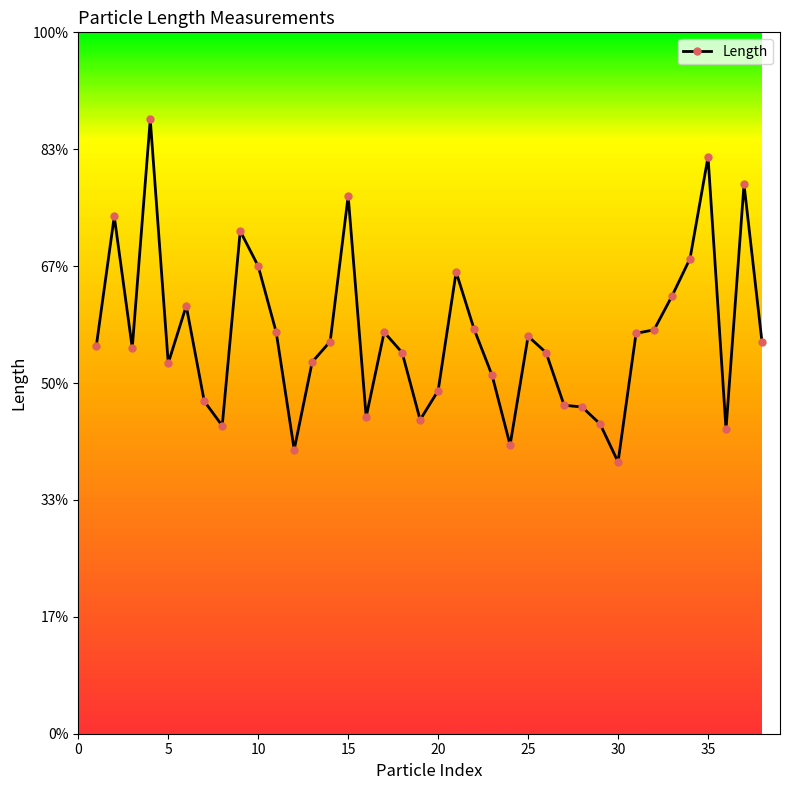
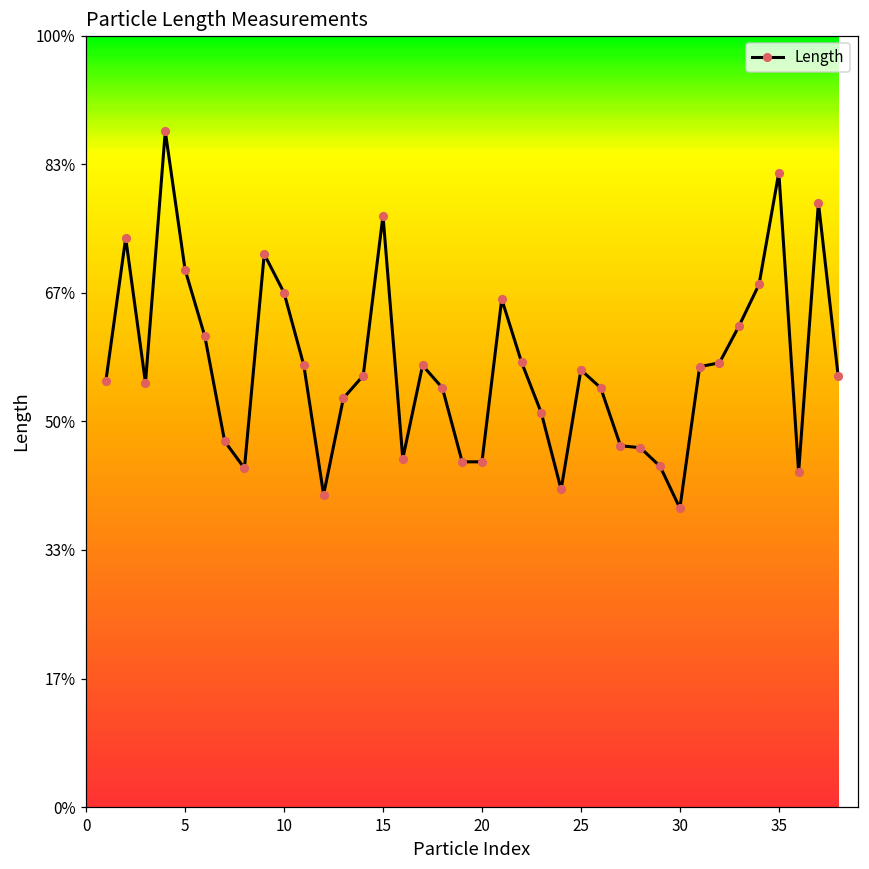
5: 53% -> 70%
20: 49% -> 45%
